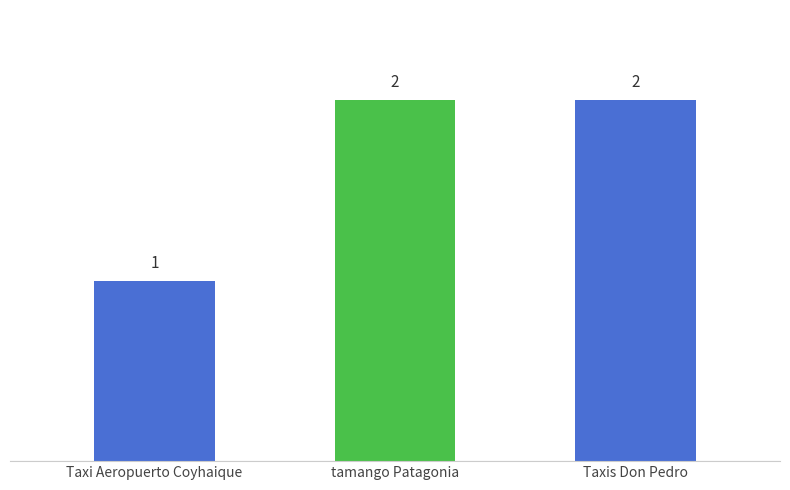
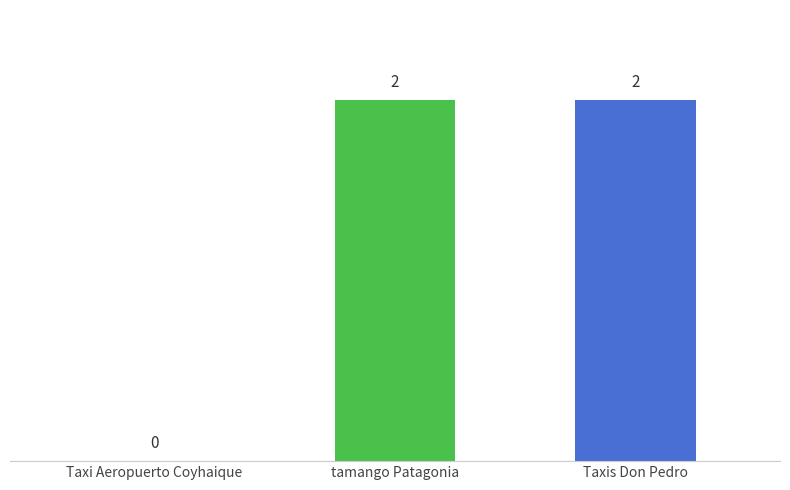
Taxi Aeropuerto Coyhaique: 1 -> 0
